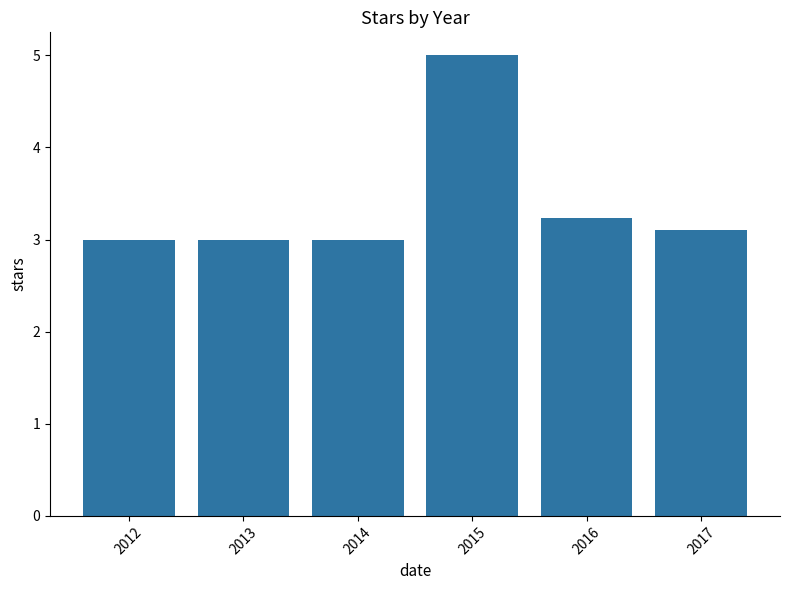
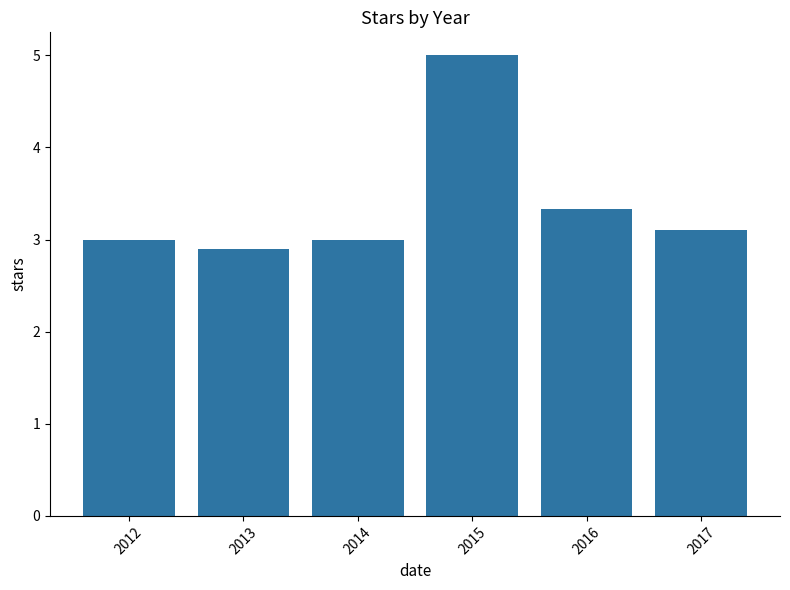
2013: 3.0 -> 2.9
2016: 3.2 -> 3.3
